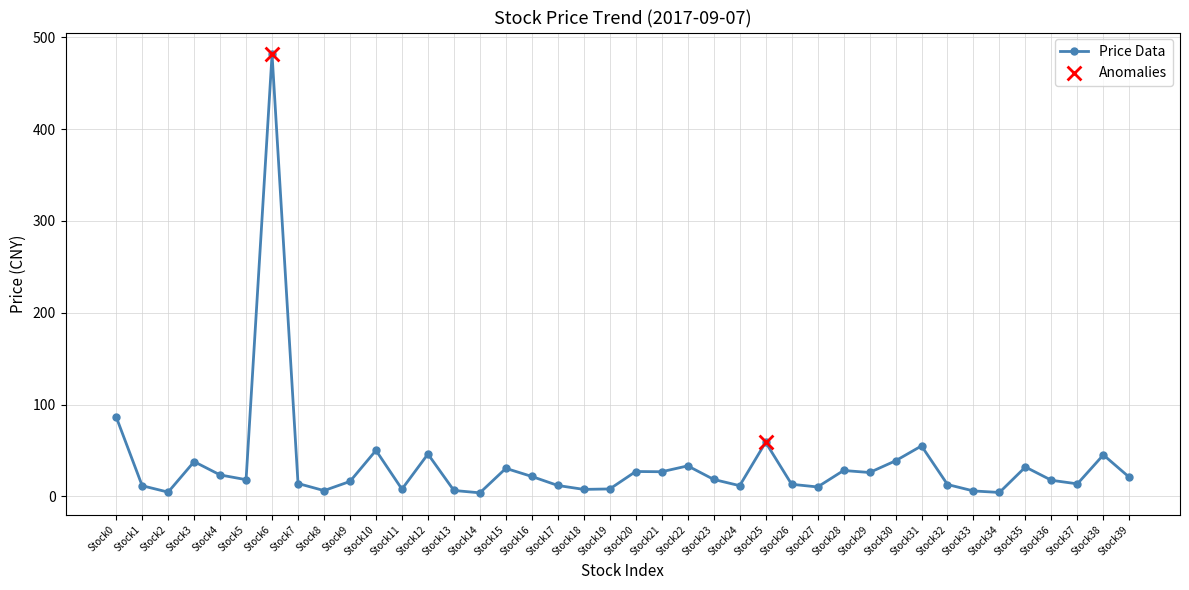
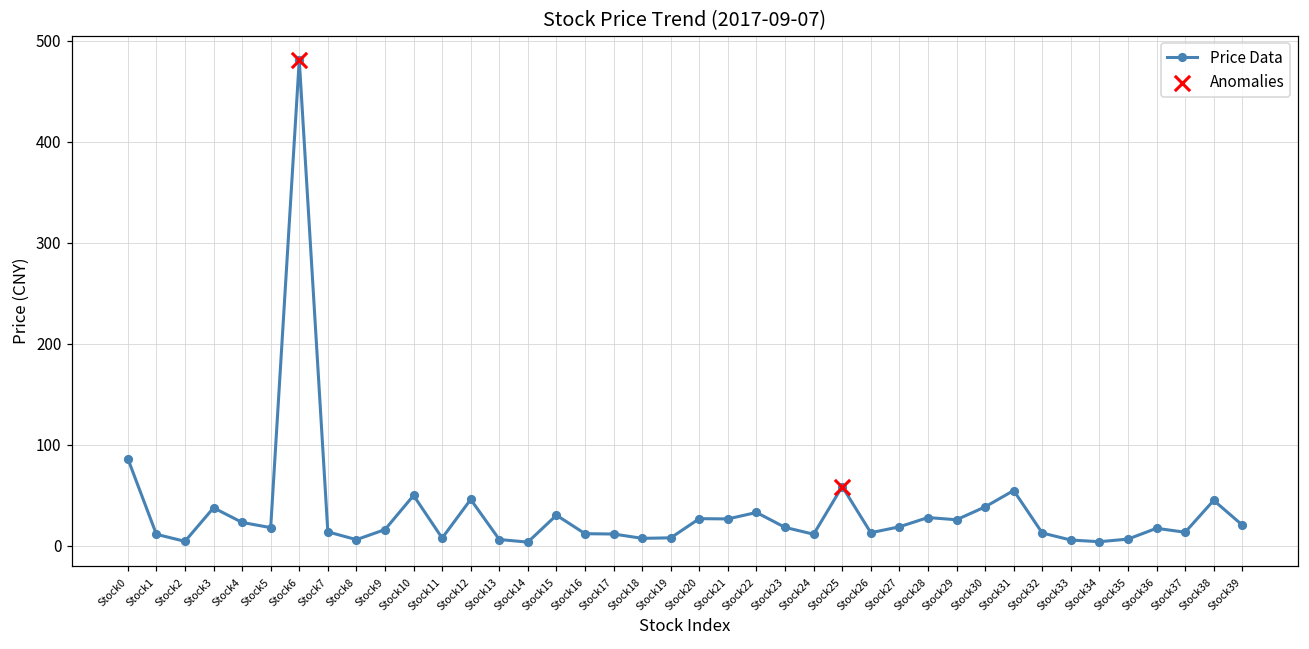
Price Data, Stock16: 20 -> 10
Price Data, Stock27: 10 -> 20
Price Data, Stock35: 30 -> 10
